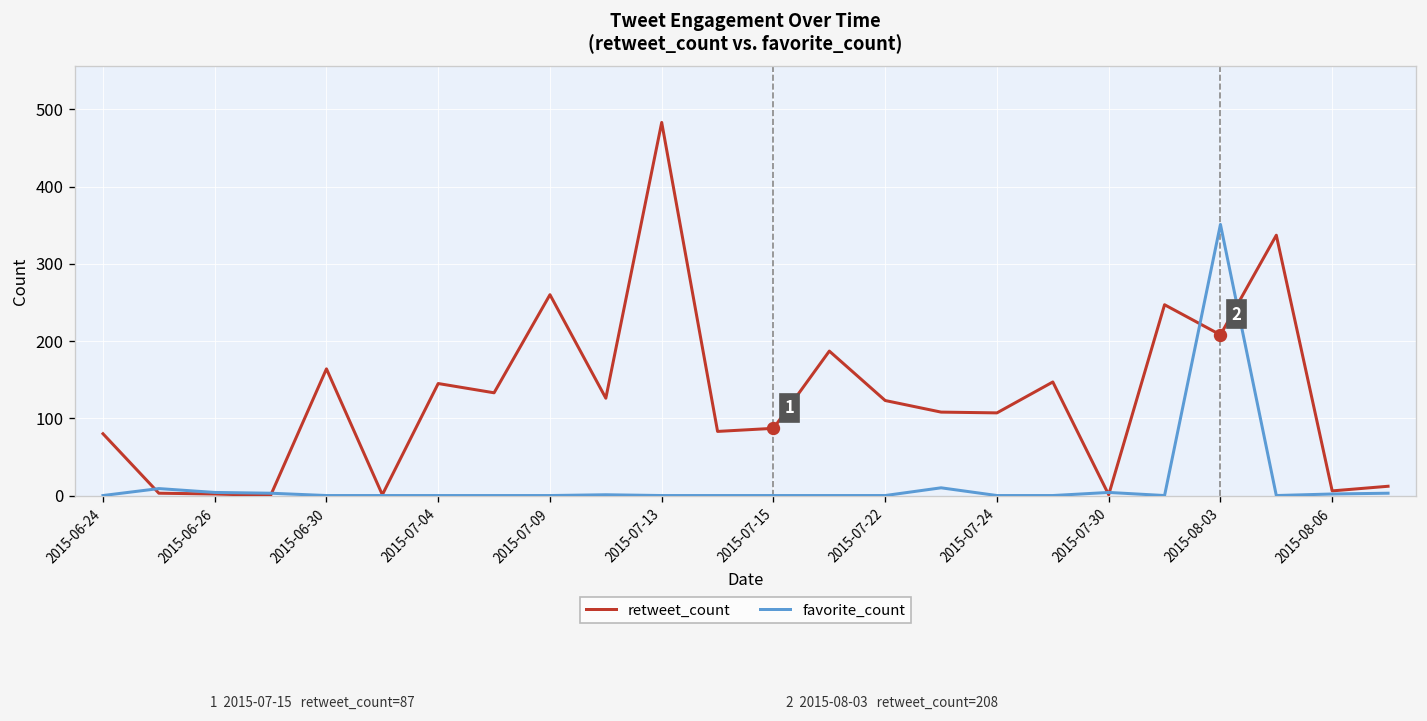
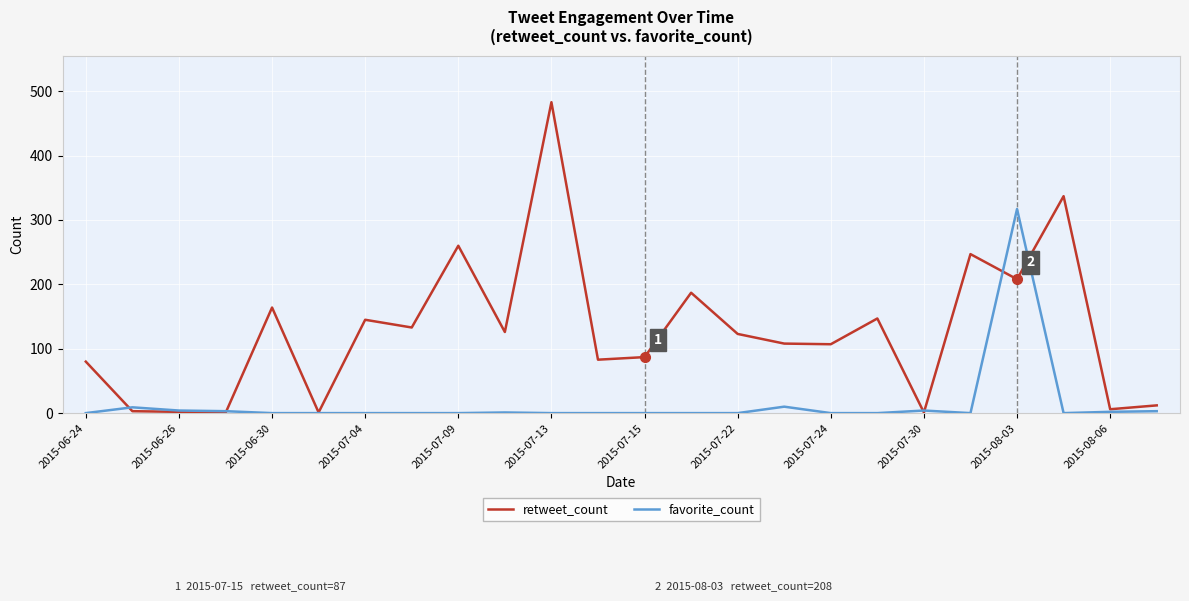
favorite_count, 2015-08-03: 350 -> 320
